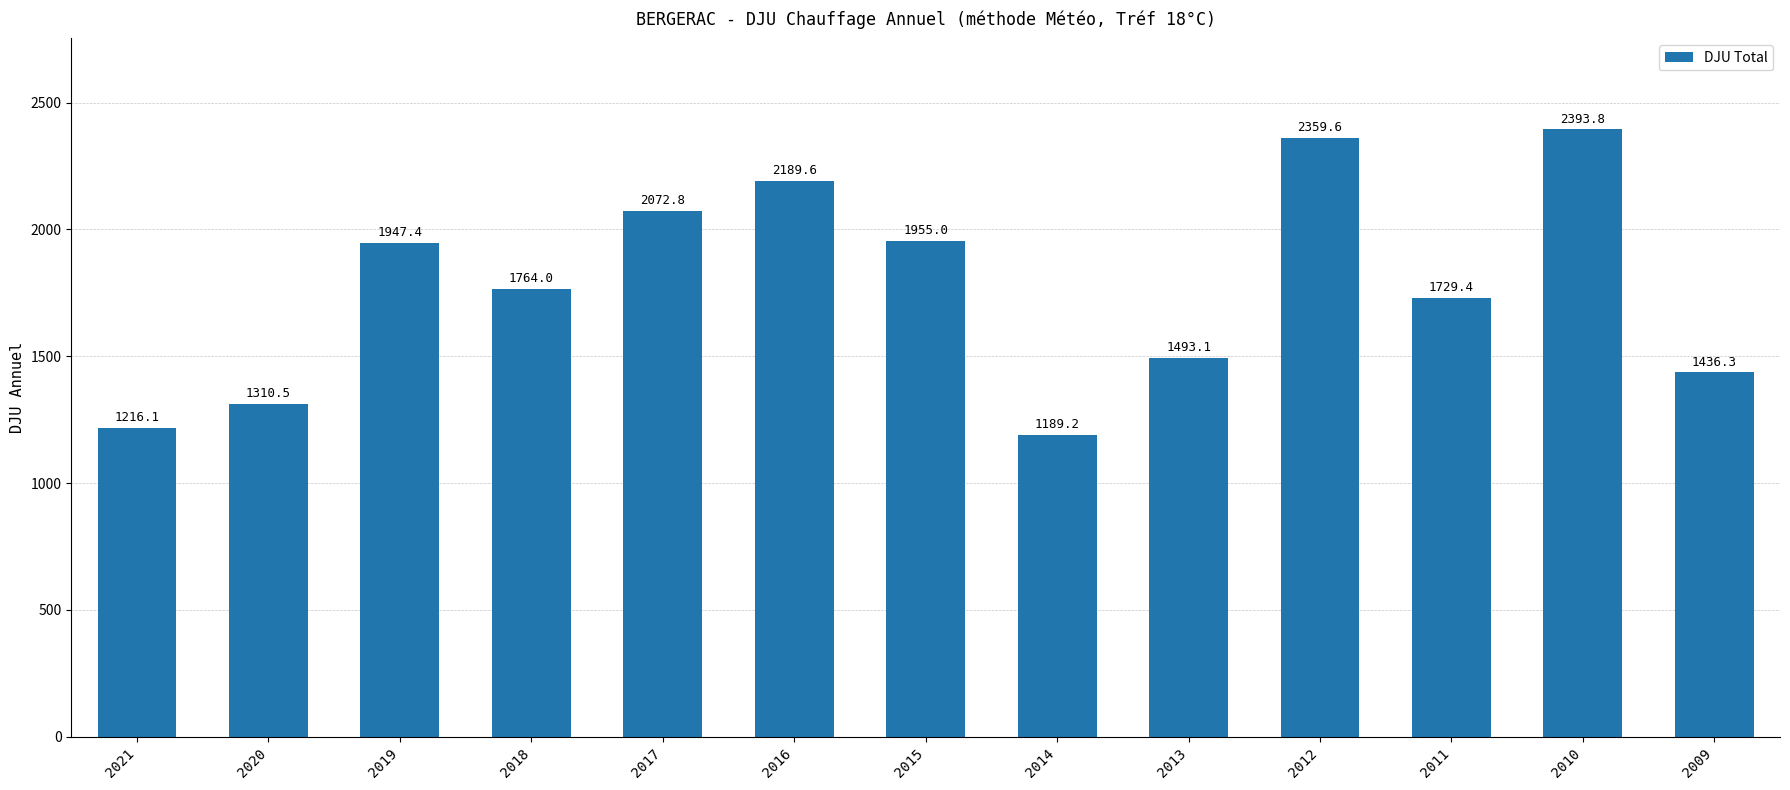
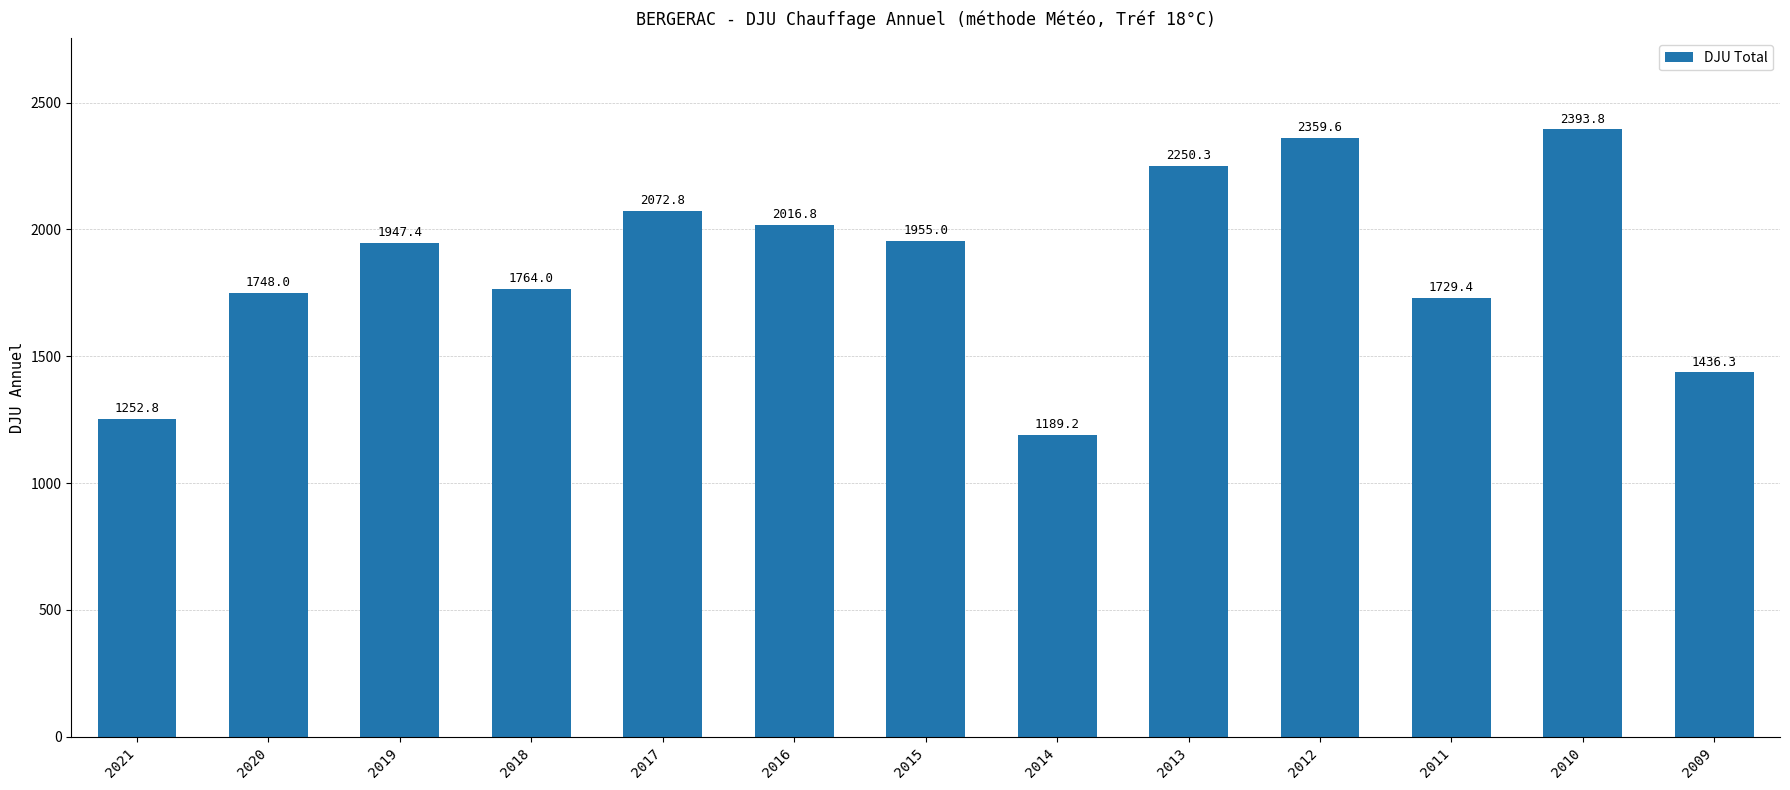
2021: 1216.1 -> 1252.8
2020: 1310.5 -> 1748.0
2016: 2189.6 -> 2016.8
2013: 1493.1 -> 2250.3
